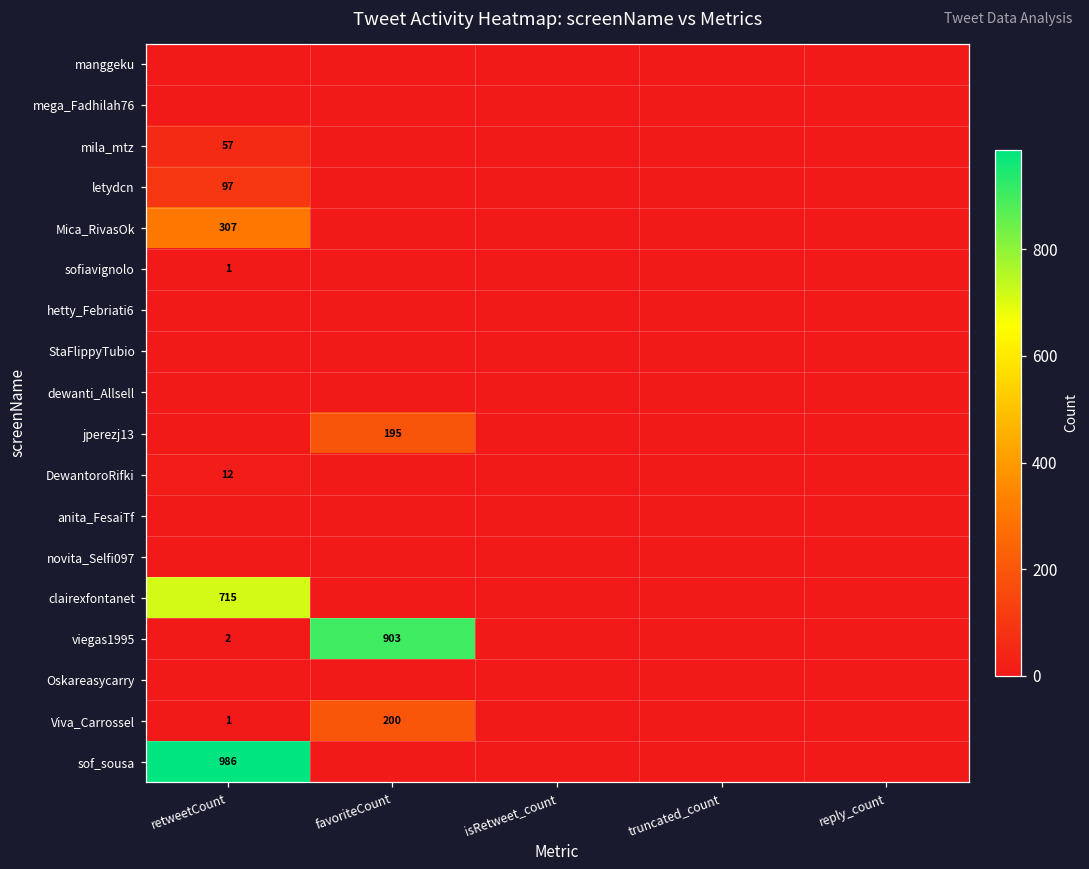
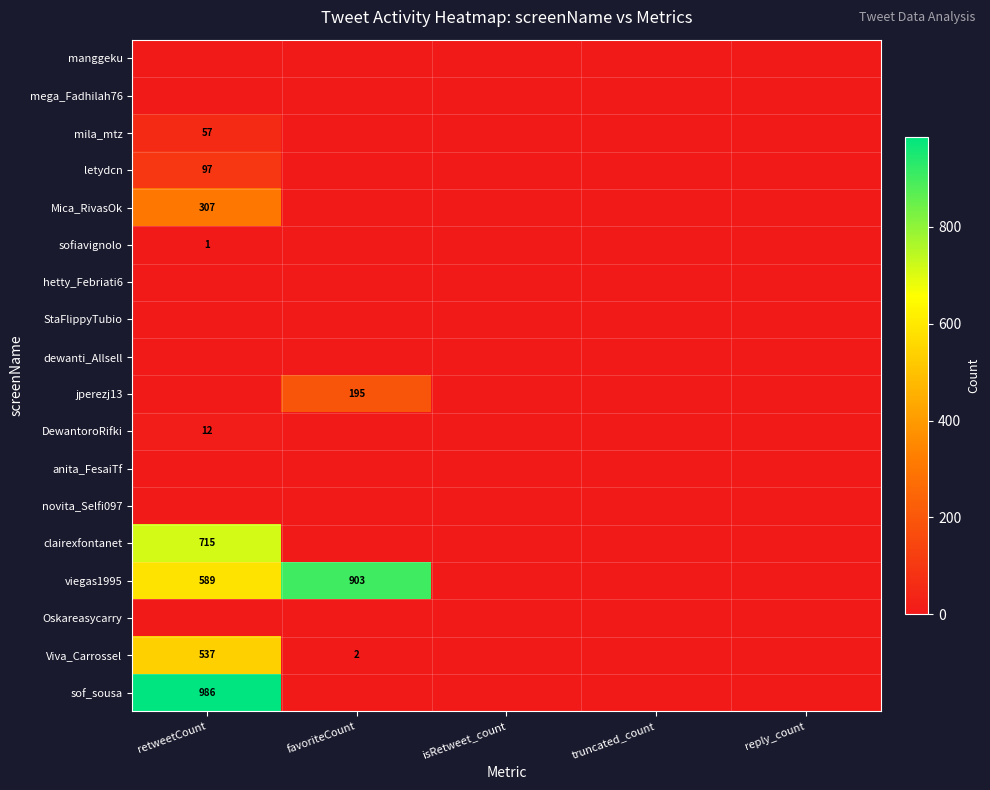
viegas1995, retweetCount: 2 -> 589
Viva_Carrossel, retweetCount: 1 -> 537
Viva_Carrossel, favoriteCount: 200 -> 2
